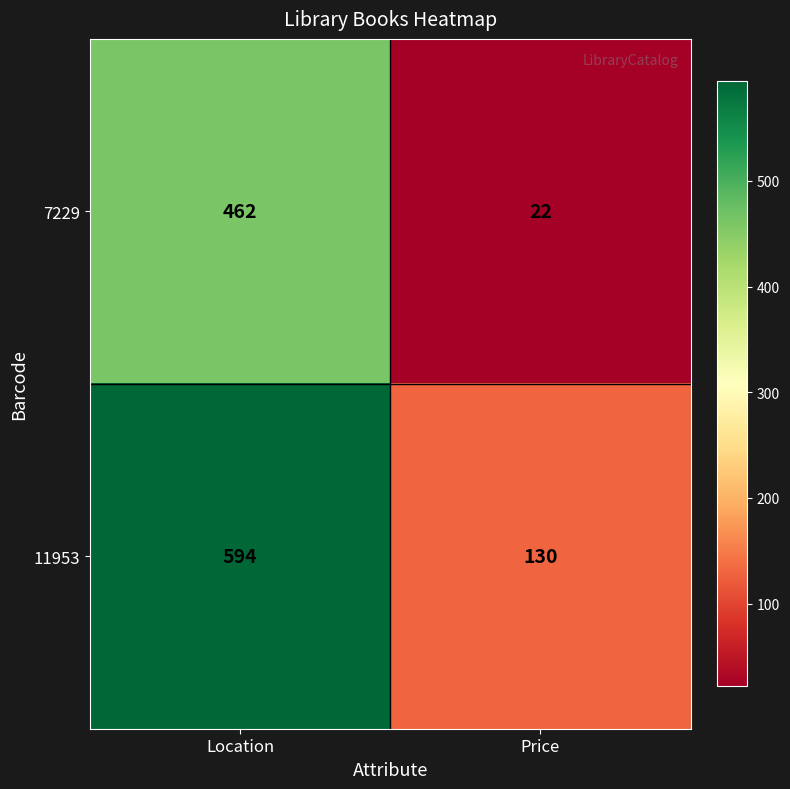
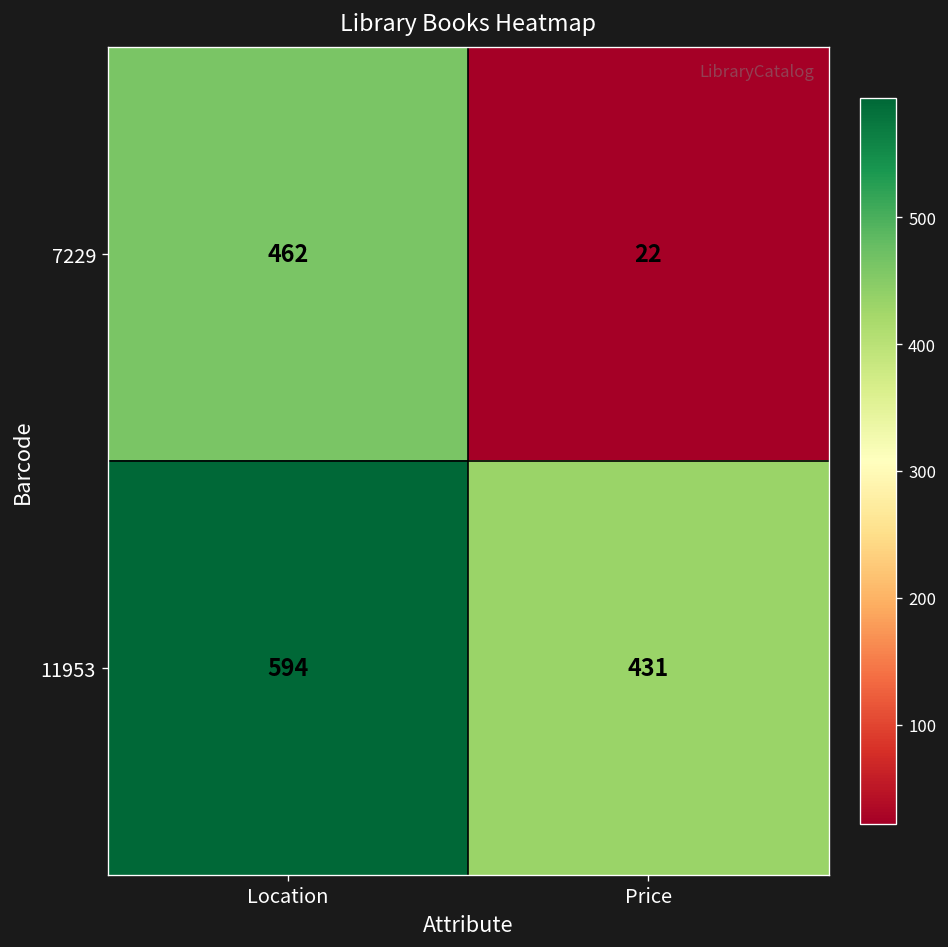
11953, Price: 130 -> 431
